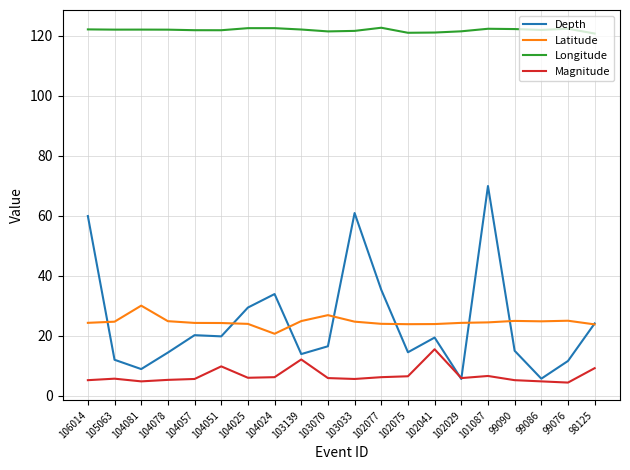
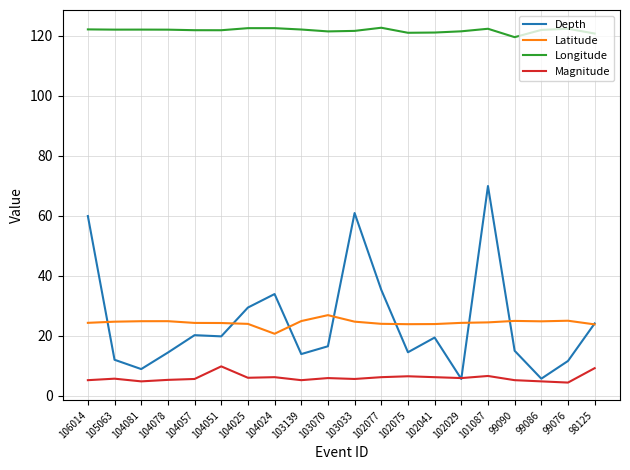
Latitude, 104081: 30 -> 25
Magnitude, 103139: 12 -> 5
Magnitude, 102041: 16 -> 6
Longitude, 99090: 122 -> 120
